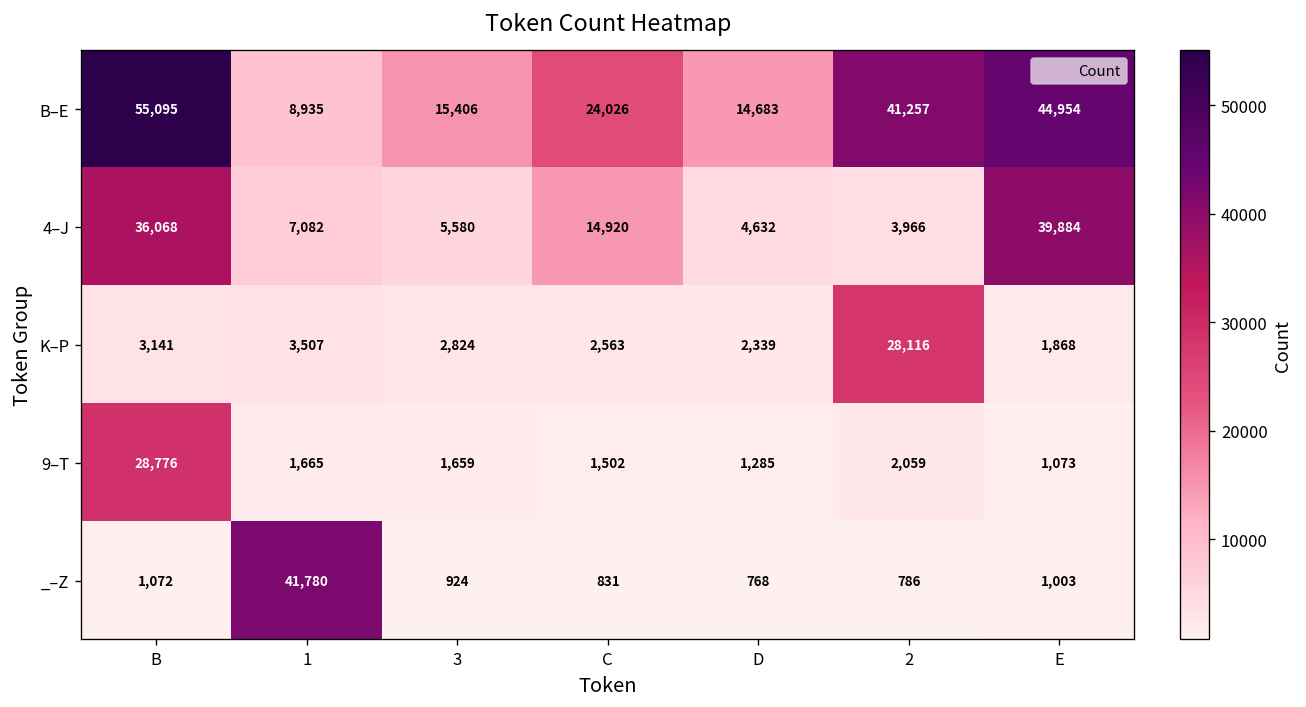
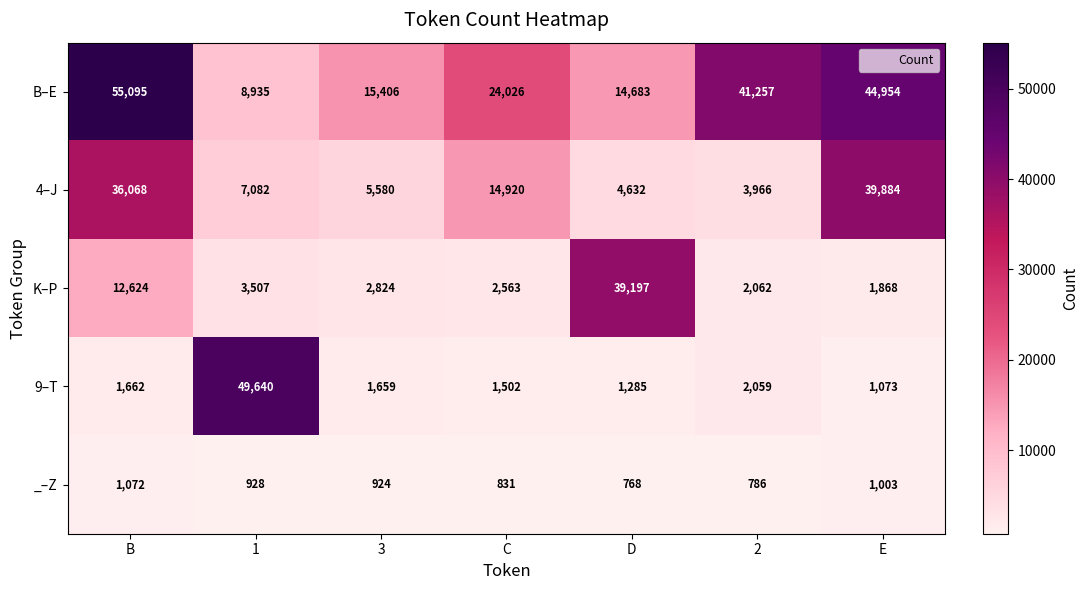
K–P, B: 3,141 -> 12,624
K–P, D: 2,339 -> 39,197
K–P, 2: 28,116 -> 2,062
9–T, B: 28,776 -> 1,662
9–T, 1: 1,665 -> 49,640
_–Z, 1: 41,780 -> 928
